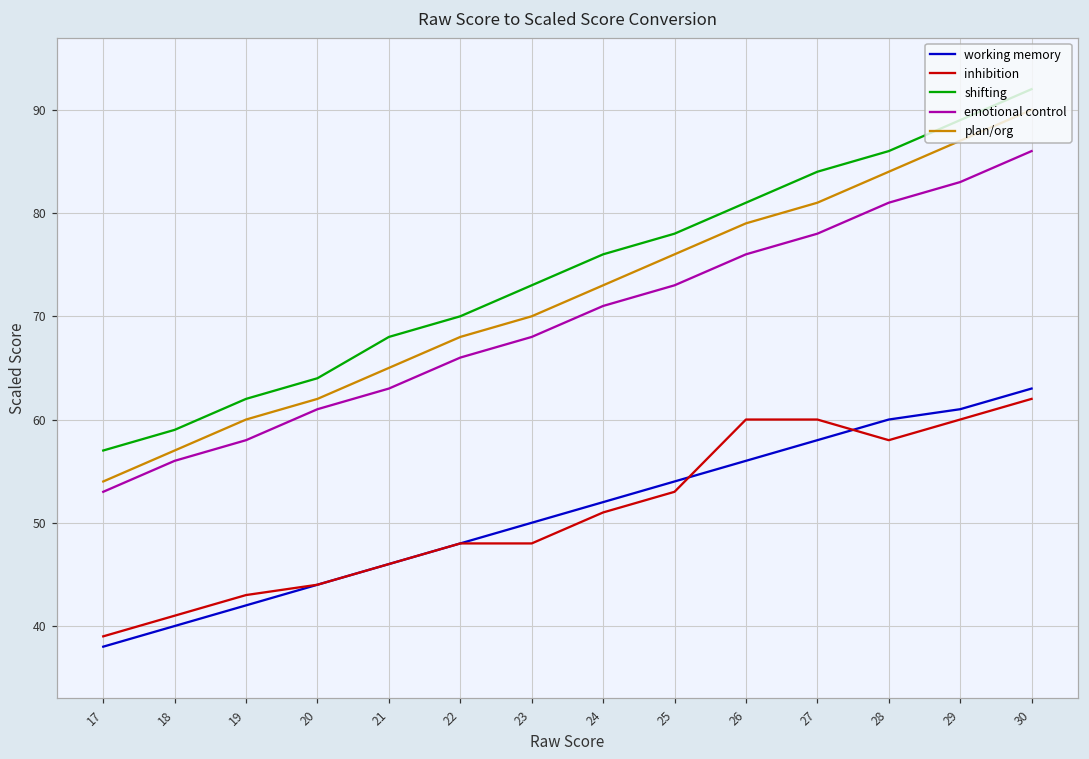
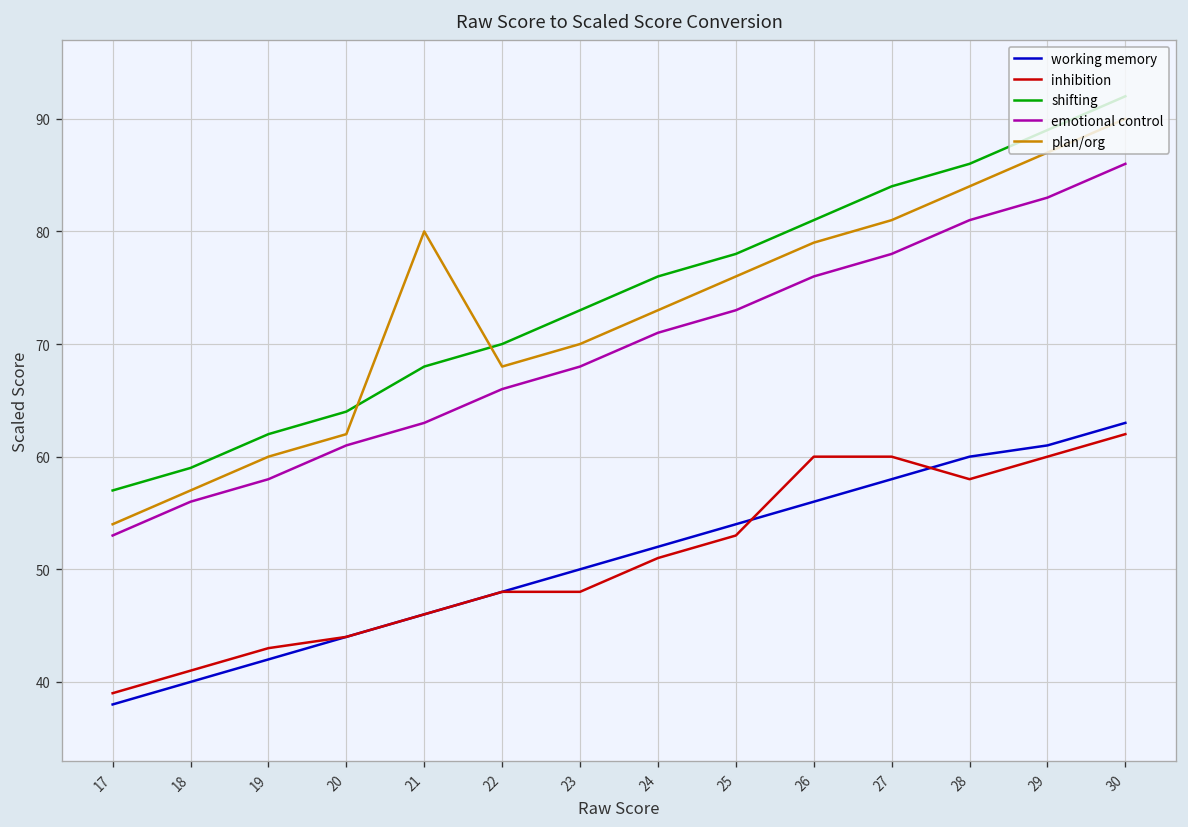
plan/org, 21: 65 -> 80
